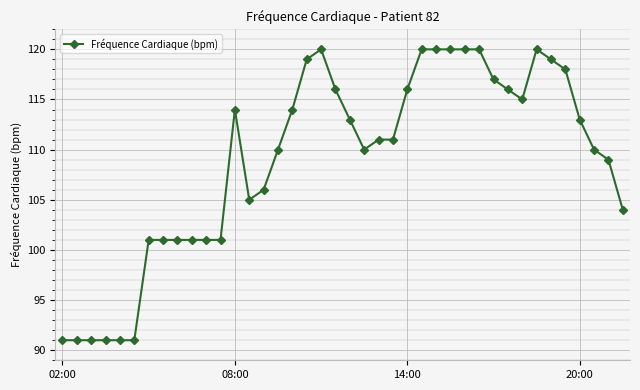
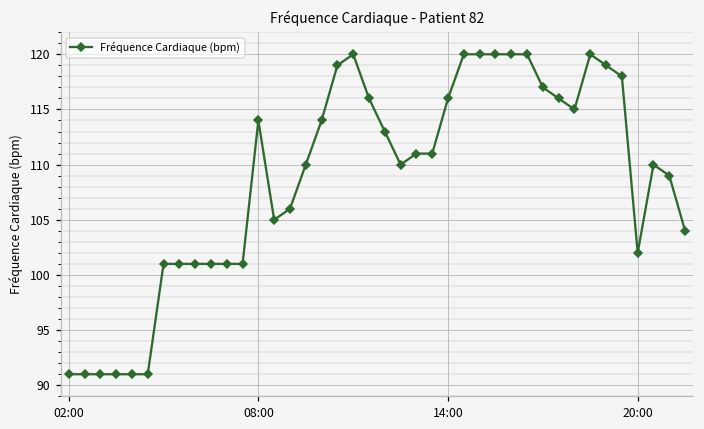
20:00: 113 -> 102
